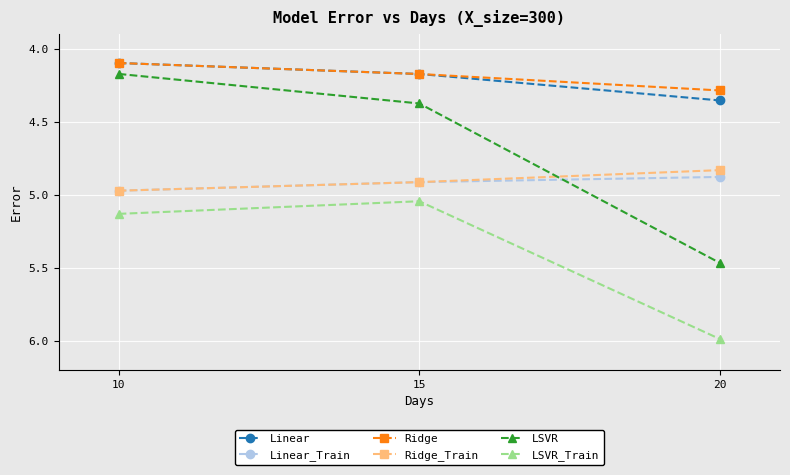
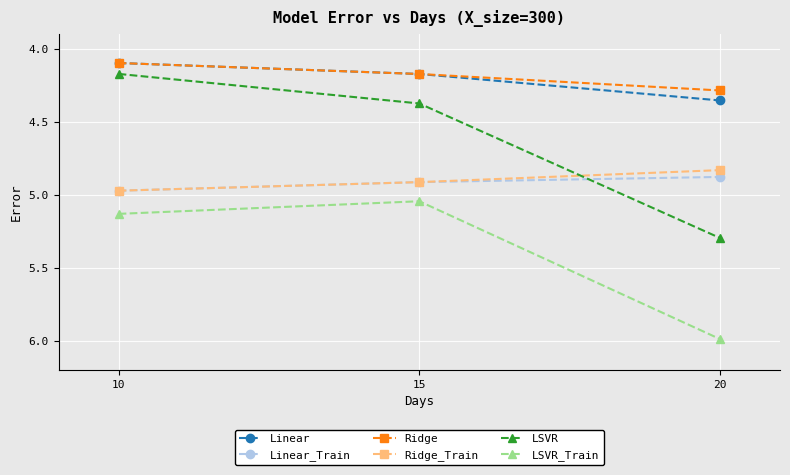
LSVR, 20: 5.47 -> 5.30
